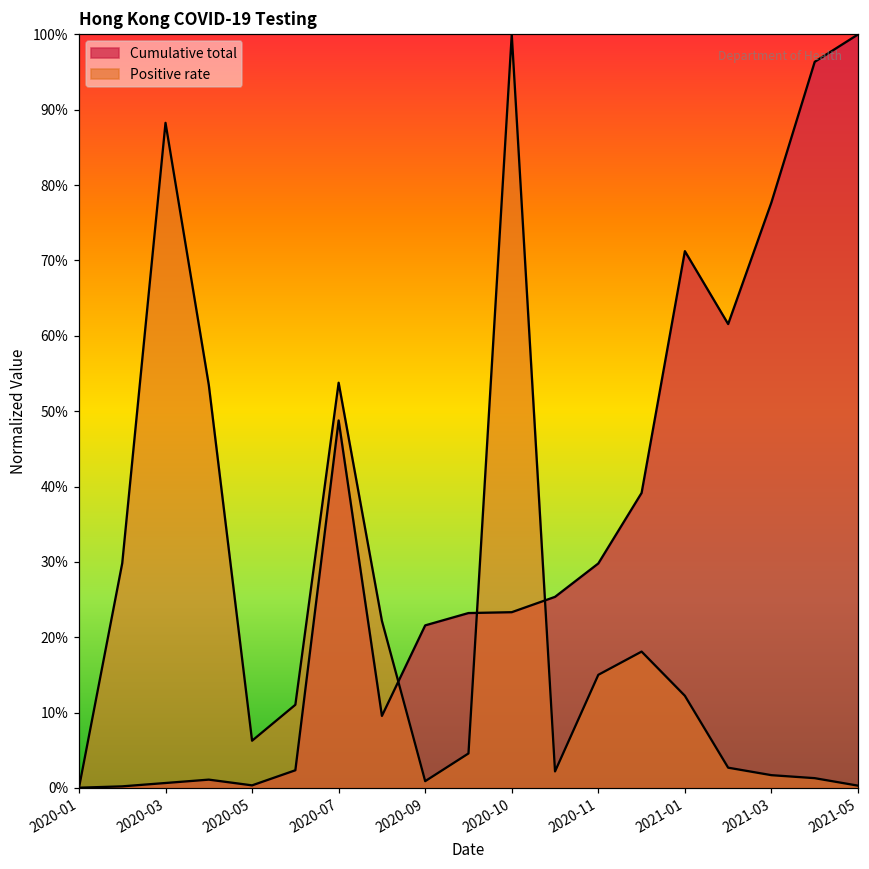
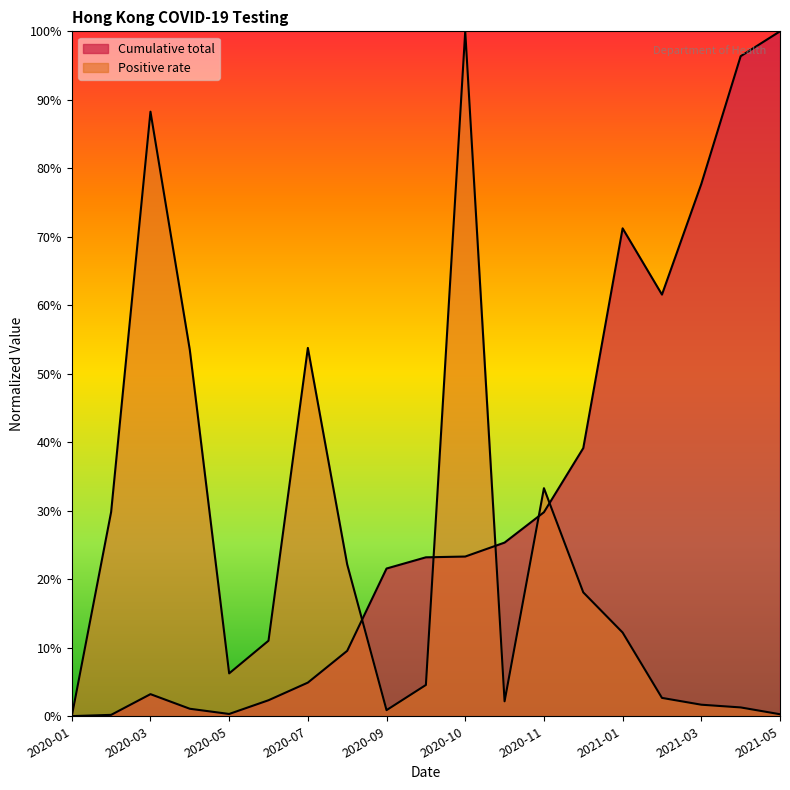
Cumulative total, 2020-03: 1% -> 3%
Cumulative total, 2020-07: 49% -> 5%
Positive rate, 2020-11: 15% -> 33%
